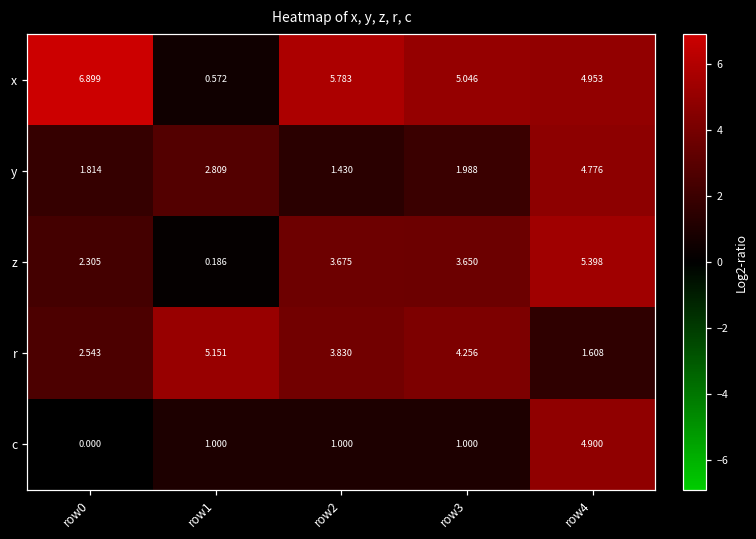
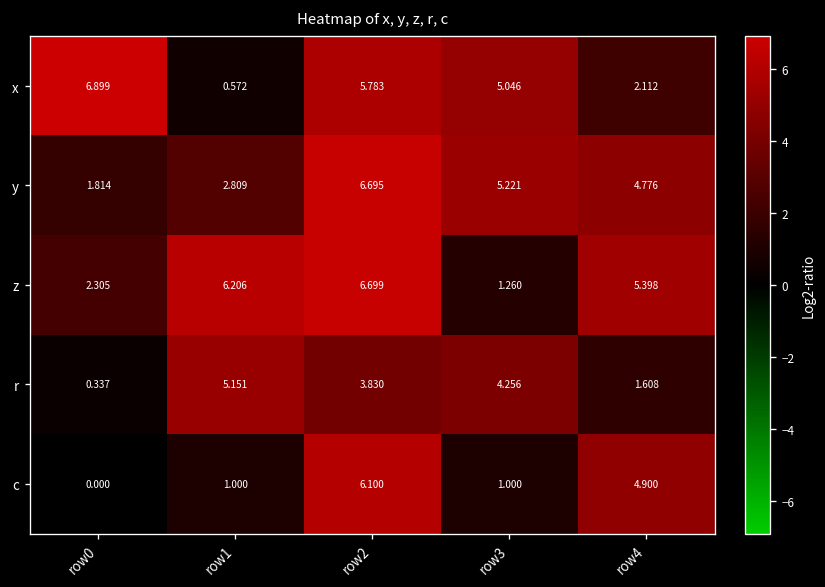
x, row4: 4.953 -> 2.112
y, row2: 1.430 -> 6.695
y, row3: 1.988 -> 5.221
z, row1: 0.186 -> 6.206
z, row2: 3.675 -> 6.699
z, row3: 3.650 -> 1.260
r, row0: 2.543 -> 0.337
c, row2: 1.000 -> 6.100
